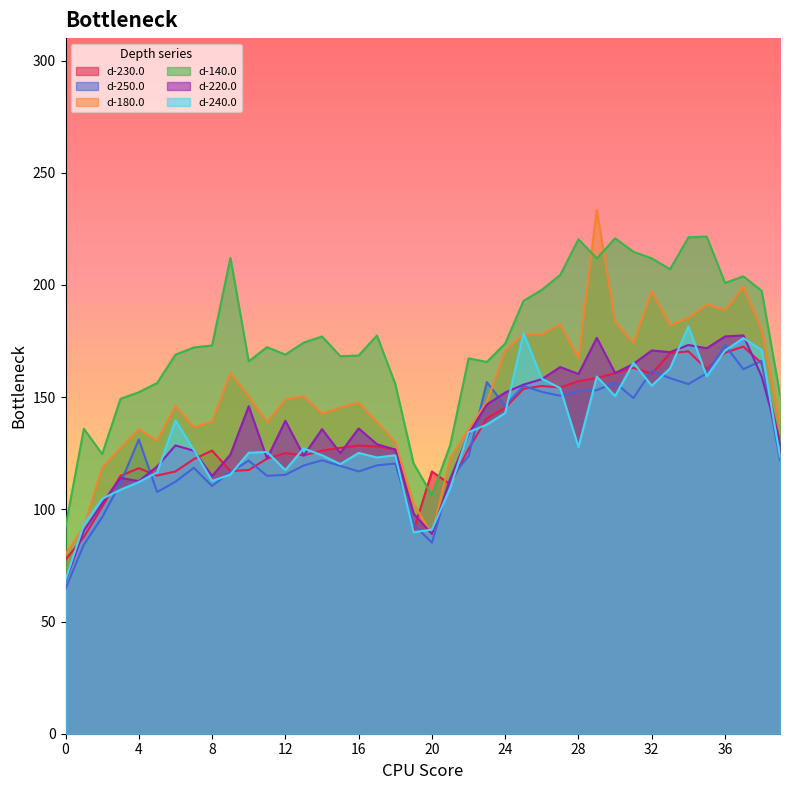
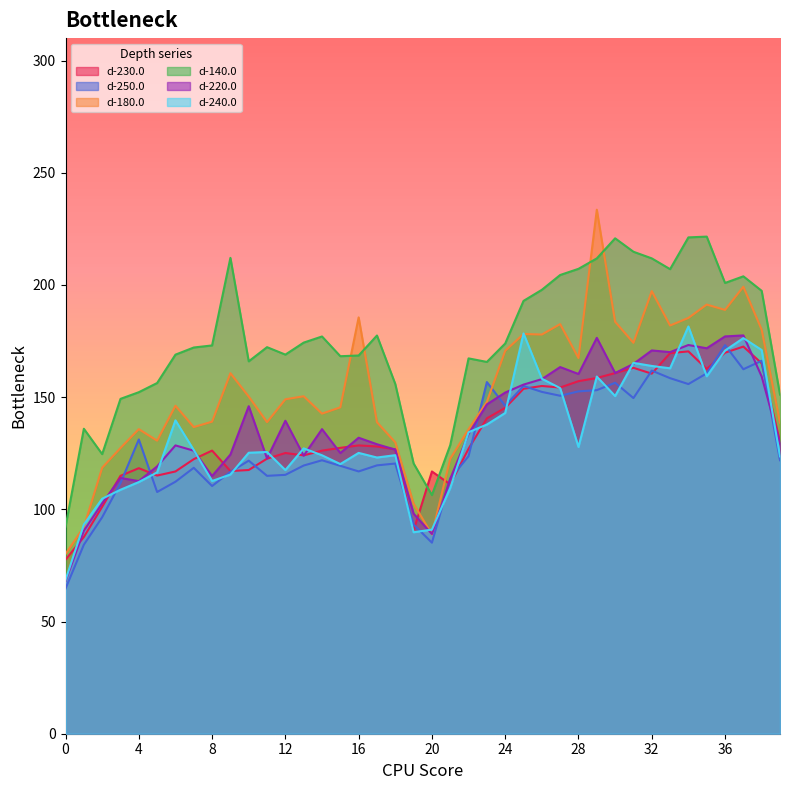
d-180.0, 16: 148 -> 186
d-220.0, 16: 136 -> 132
d-140.0, 28: 220 -> 207
d-240.0, 32: 155 -> 164
